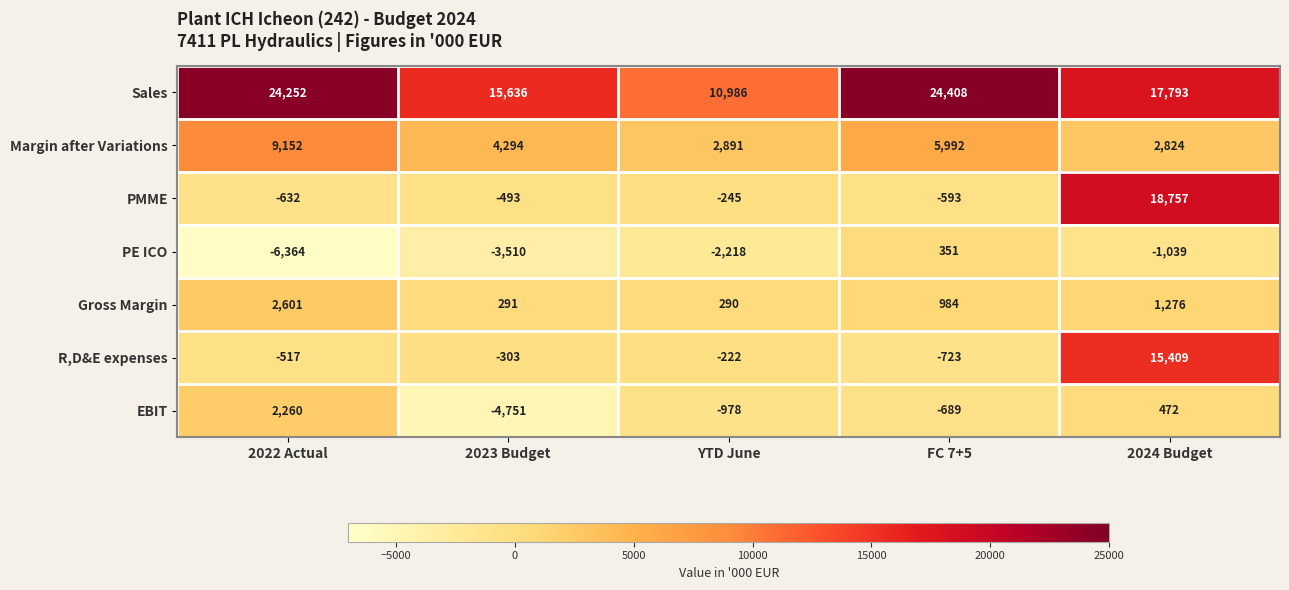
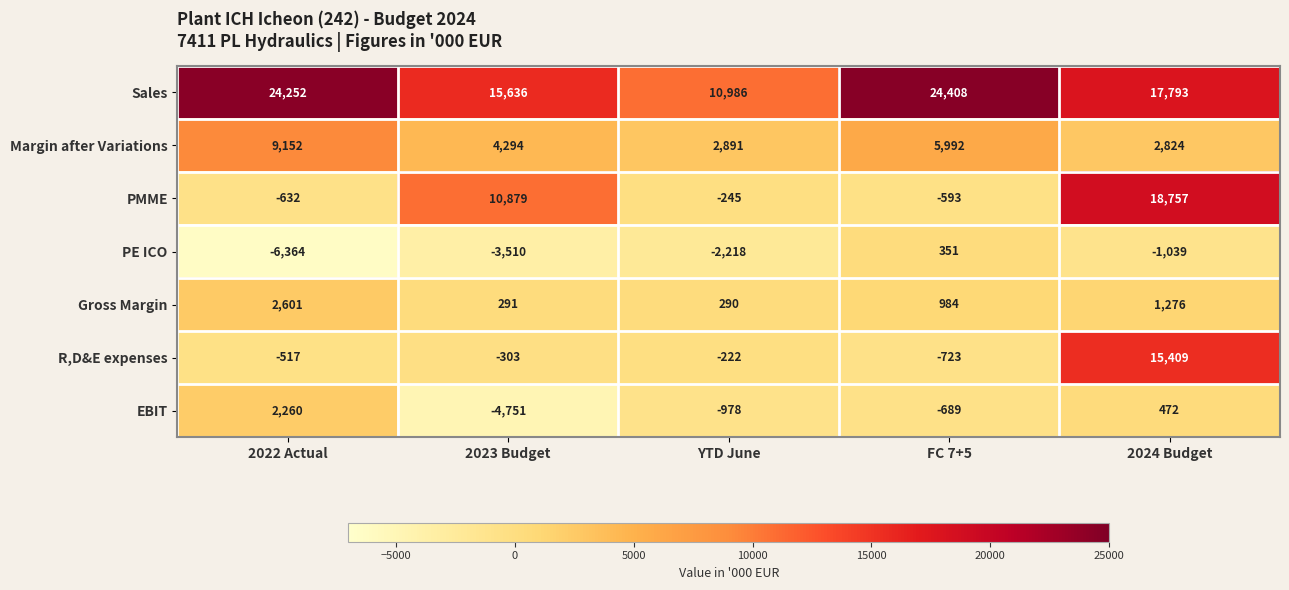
PMME, 2023 Budget: -493 -> 10,879
